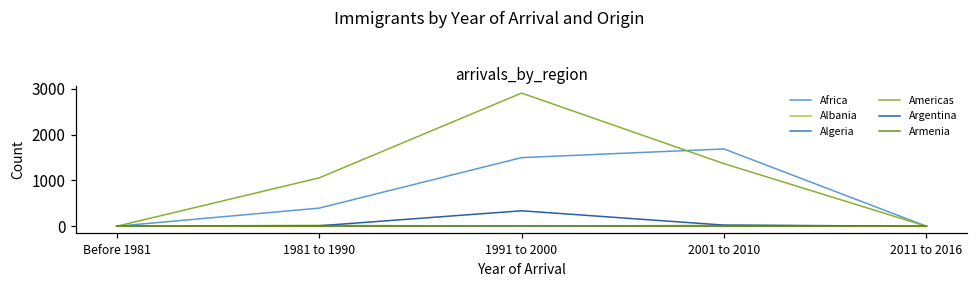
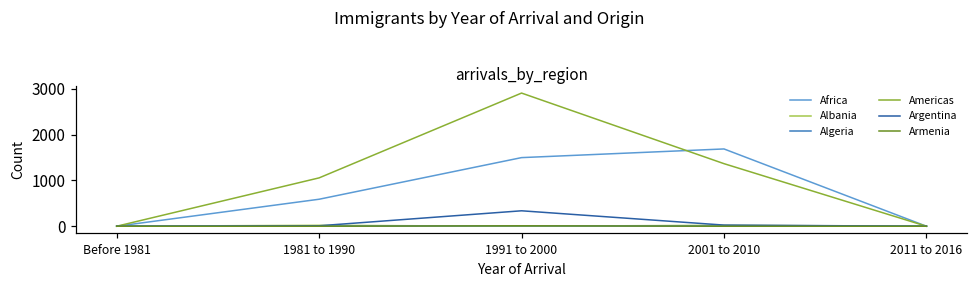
Africa, 1981 to 1990: 400 -> 600
